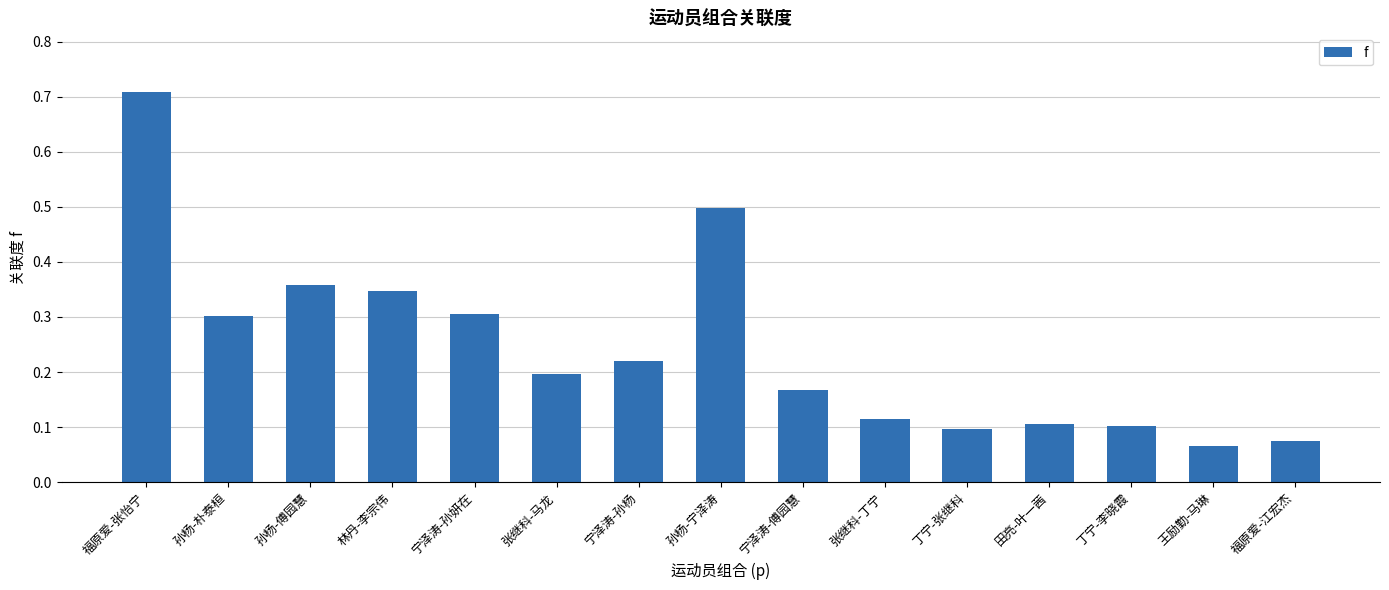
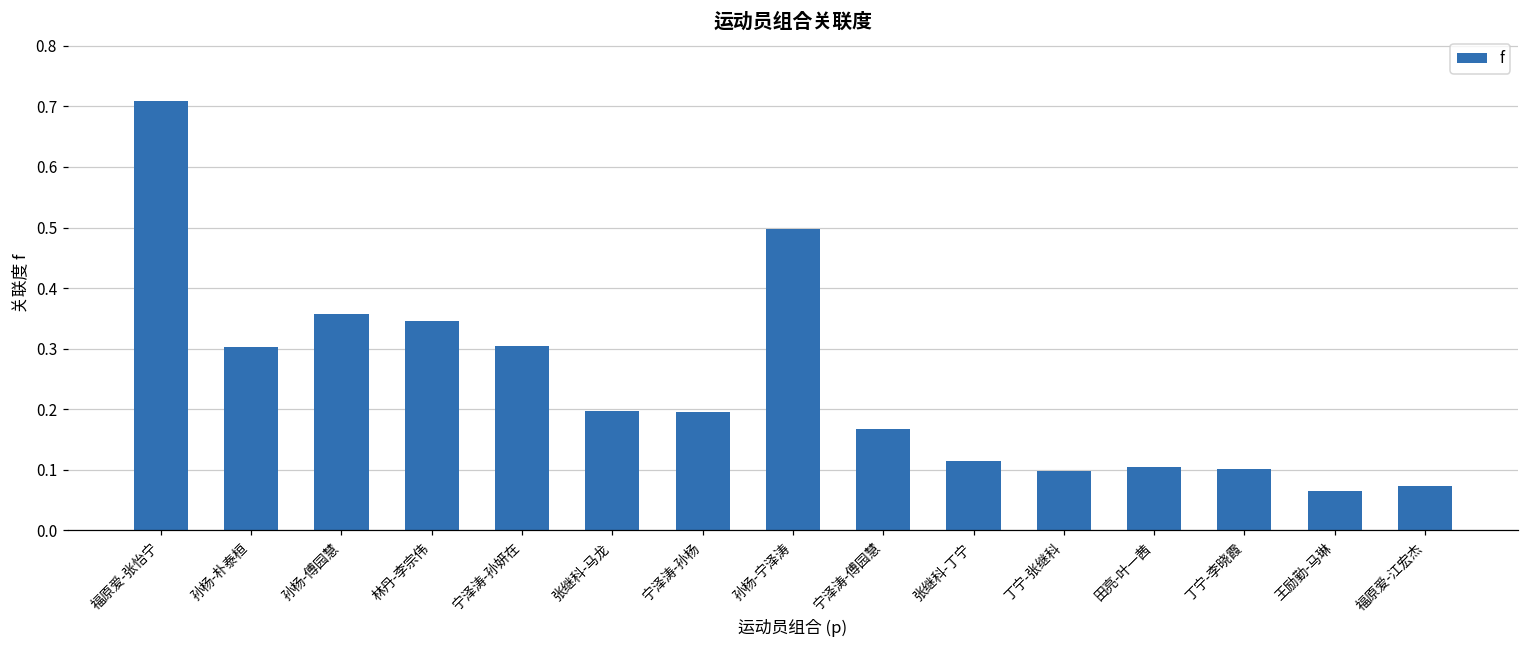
宁泽涛-孙杨: 0.22 -> 0.20
